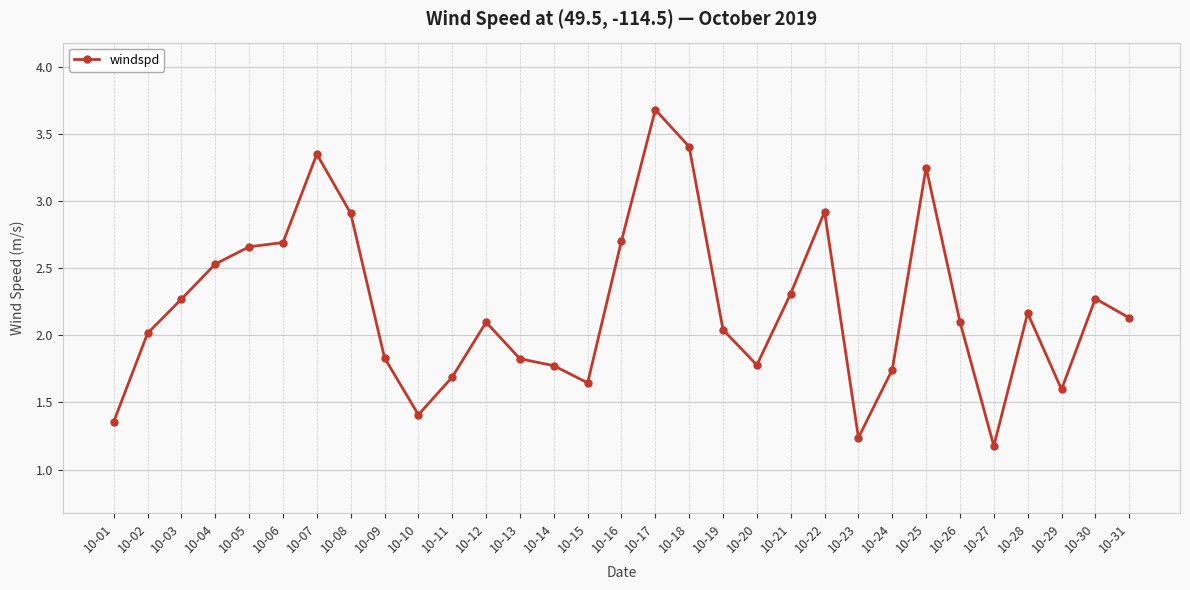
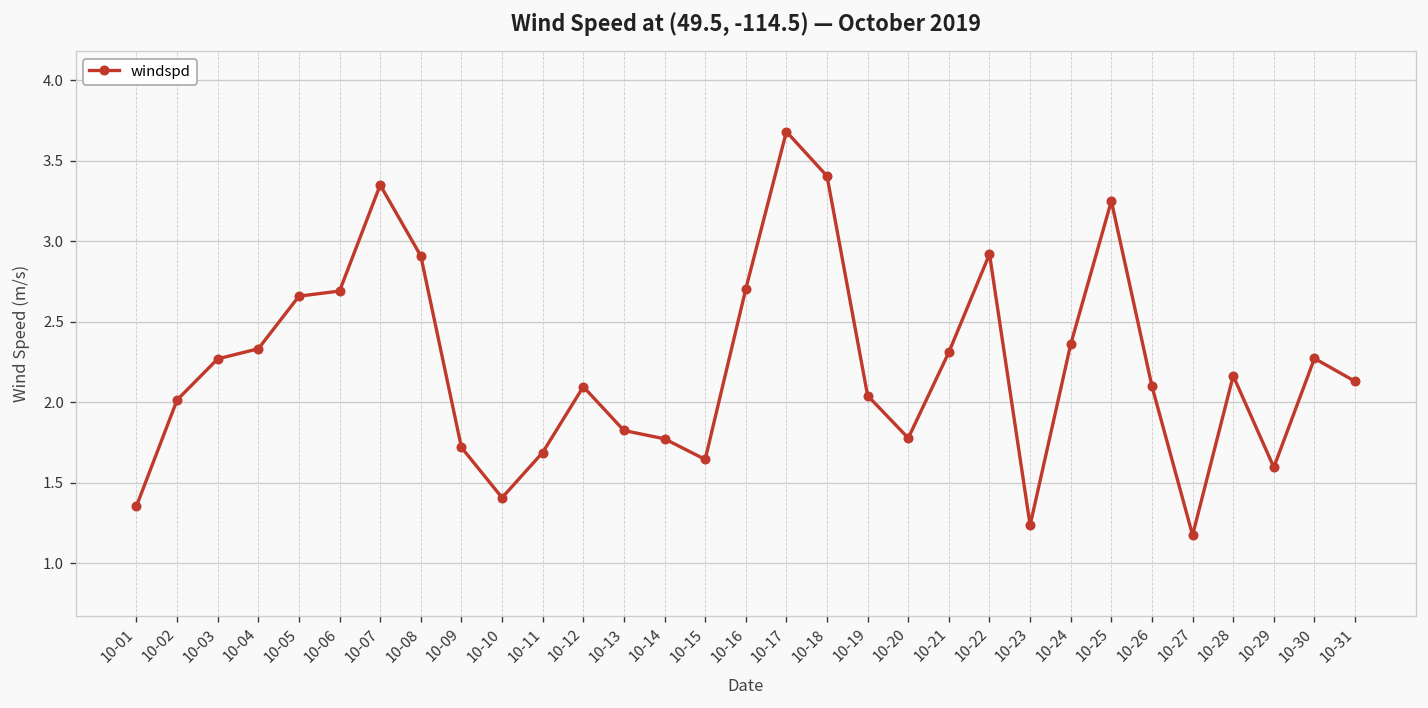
10-04: 2.53 -> 2.33
10-09: 1.83 -> 1.72
10-24: 1.75 -> 2.36
